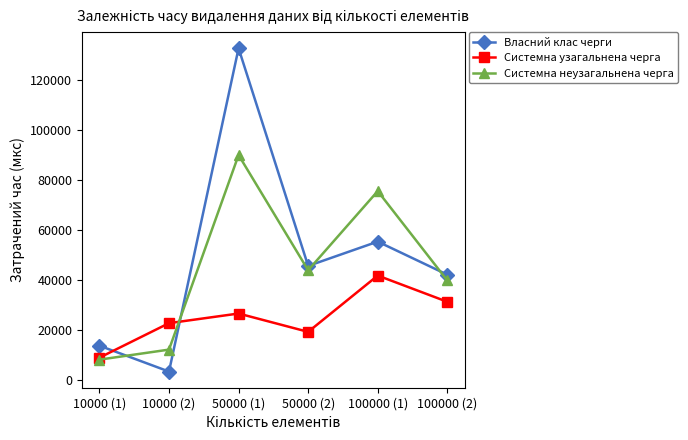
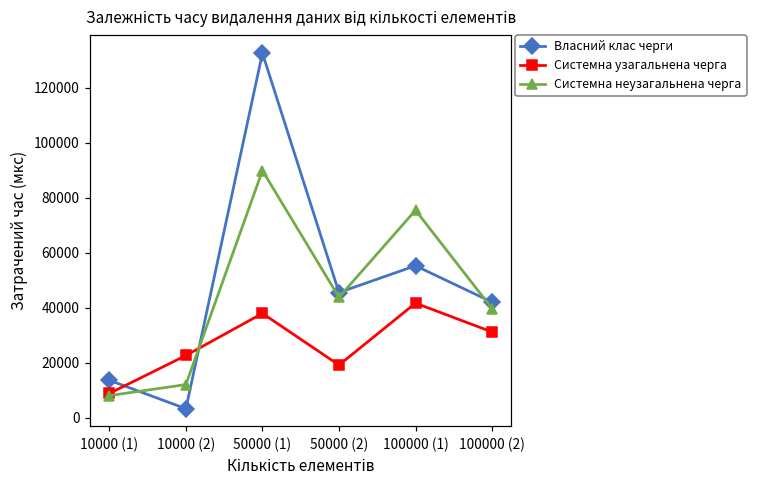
Системна узагальнена черга, 50000 (1): 26000 -> 38000
